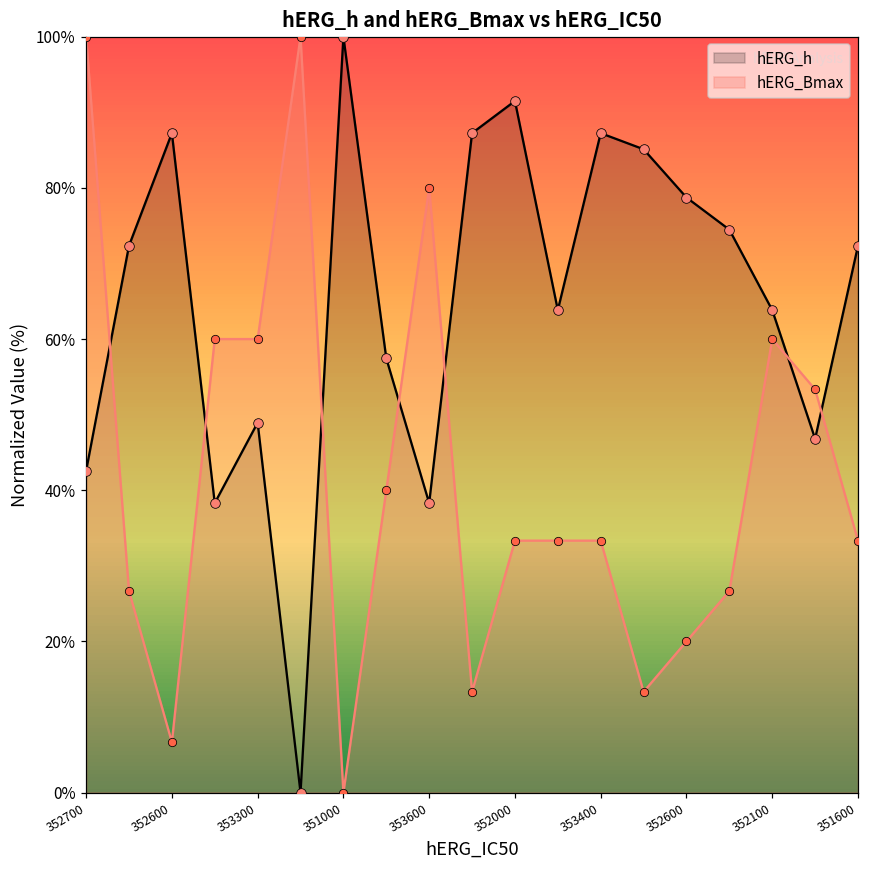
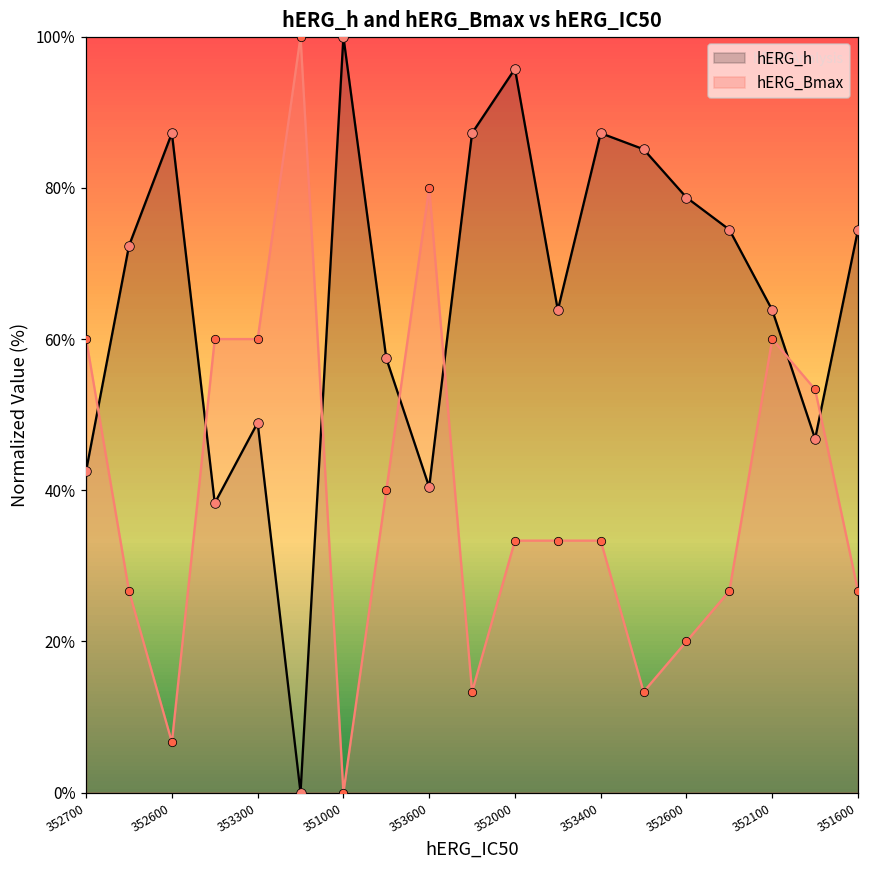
hERG_Bmax, 352700: 100% -> 60%
hERG_h, 353600: 38% -> 40%
hERG_h, 352000: 91% -> 96%
hERG_h, 351600: 72% -> 74%
hERG_Bmax, 351600: 33% -> 27%
